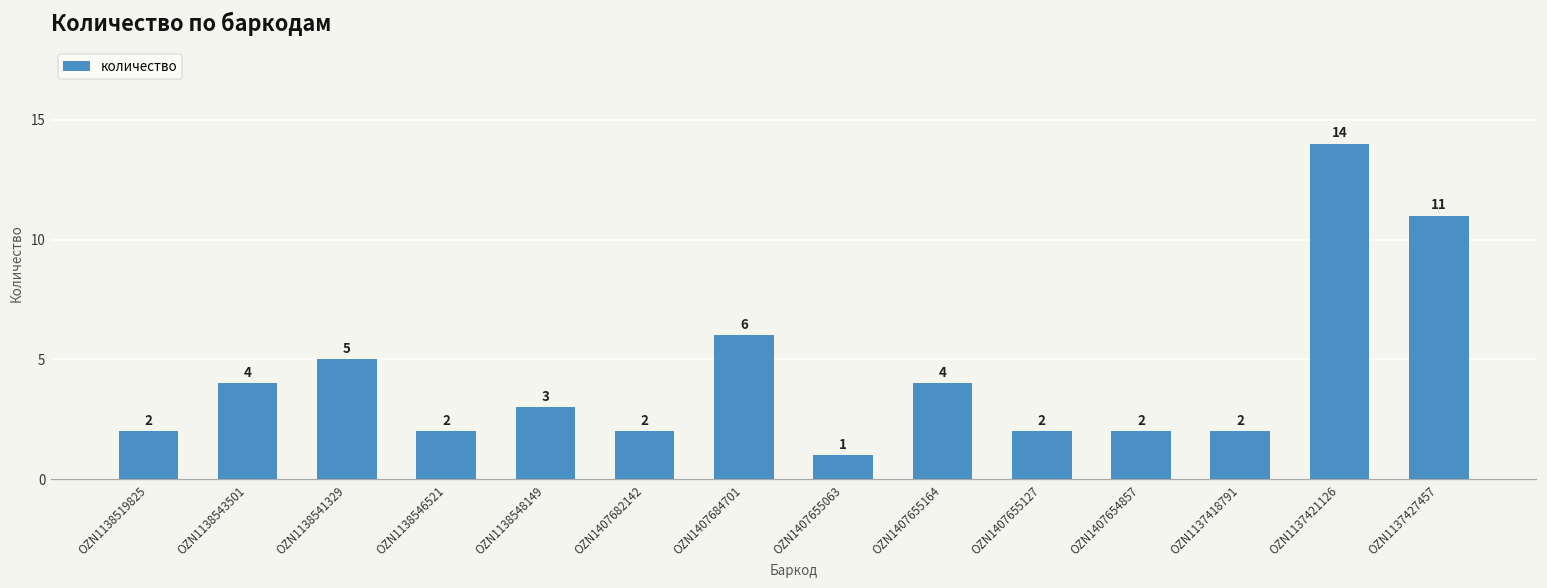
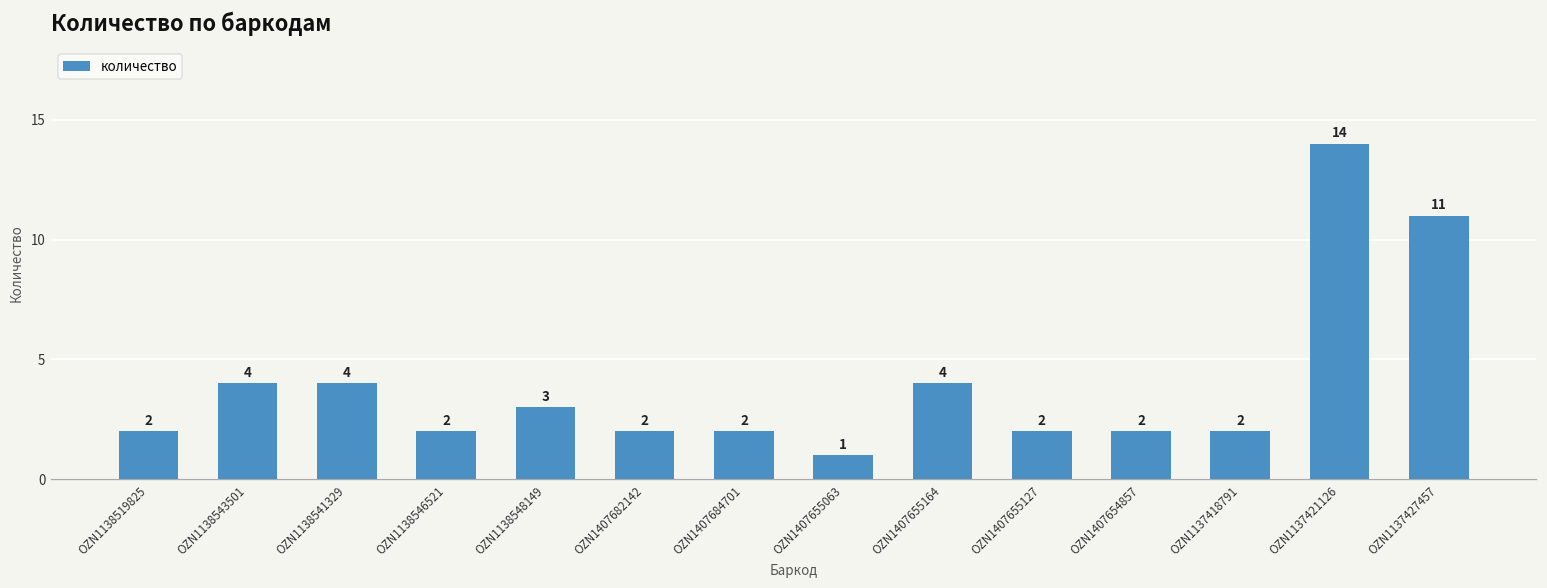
OZN1138541329: 5 -> 4
OZN1407684701: 6 -> 2
